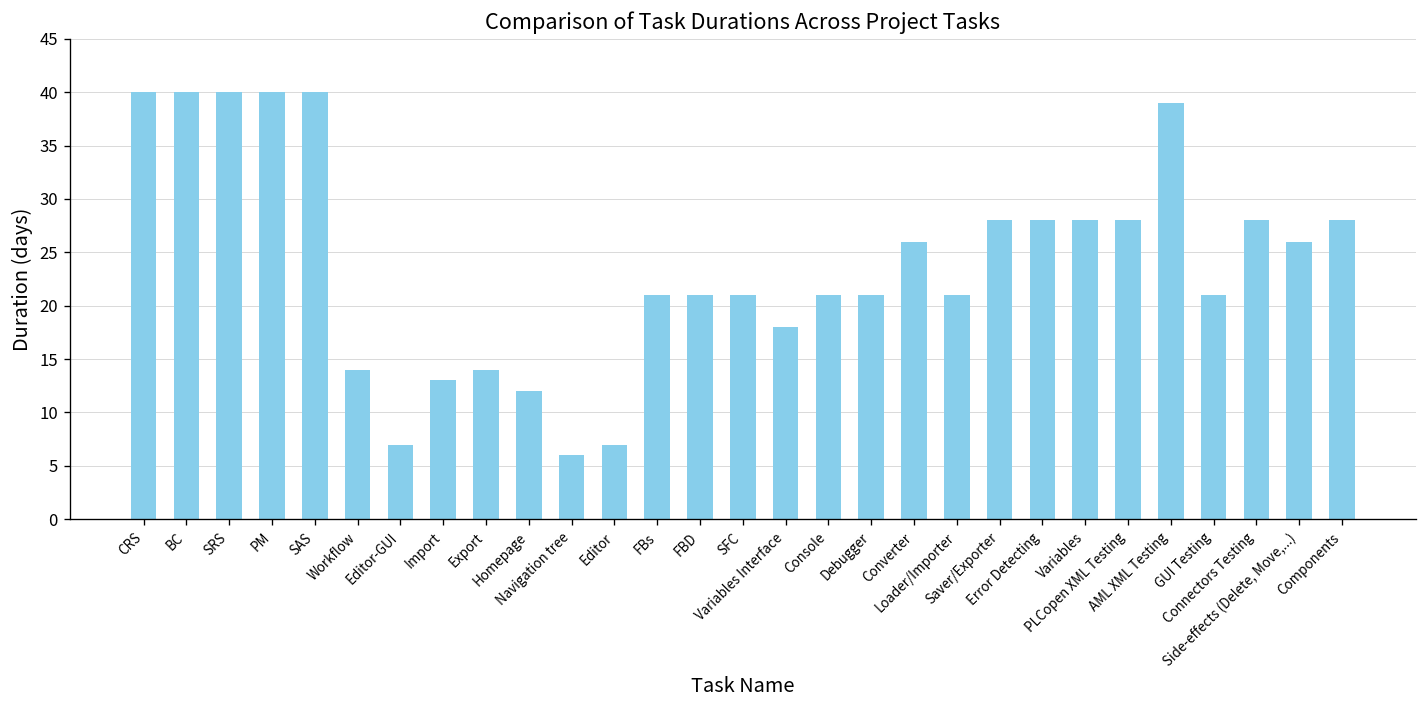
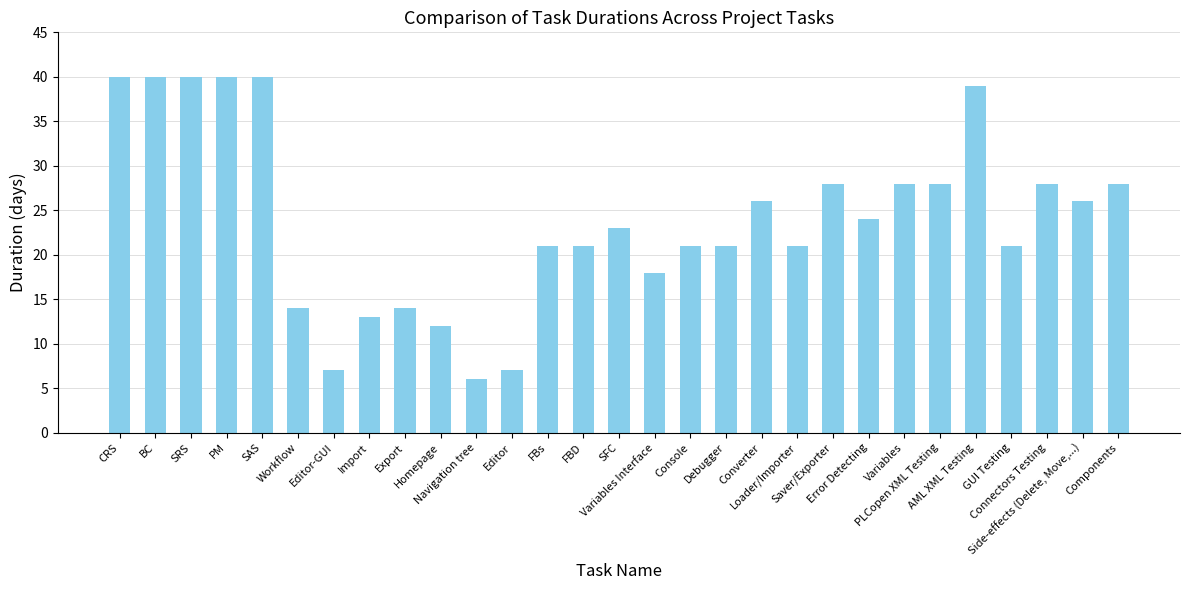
SFC: 21 -> 23
Error Detecting: 28 -> 24
